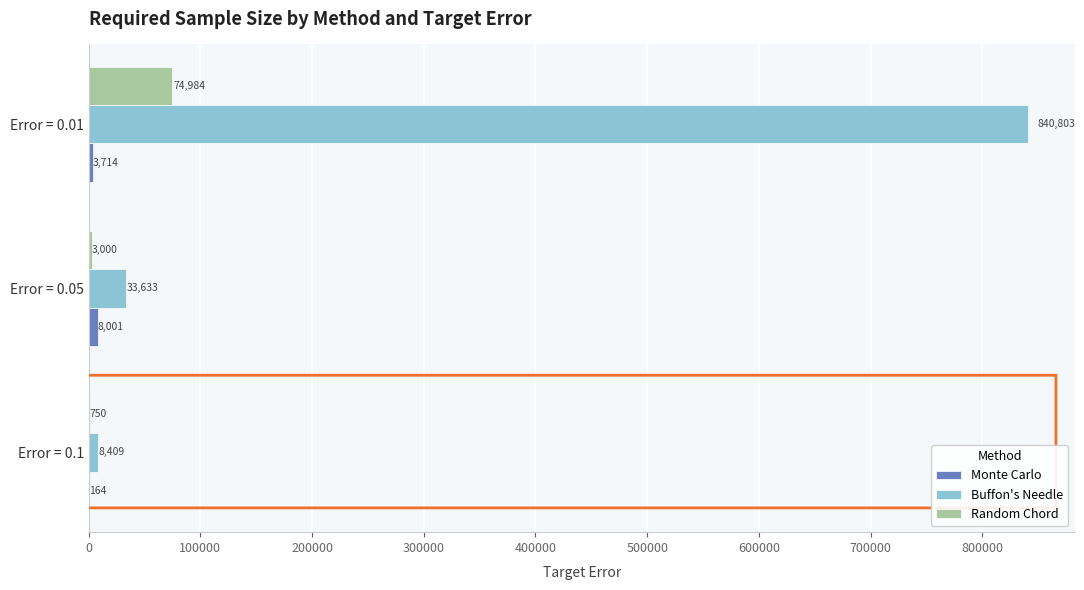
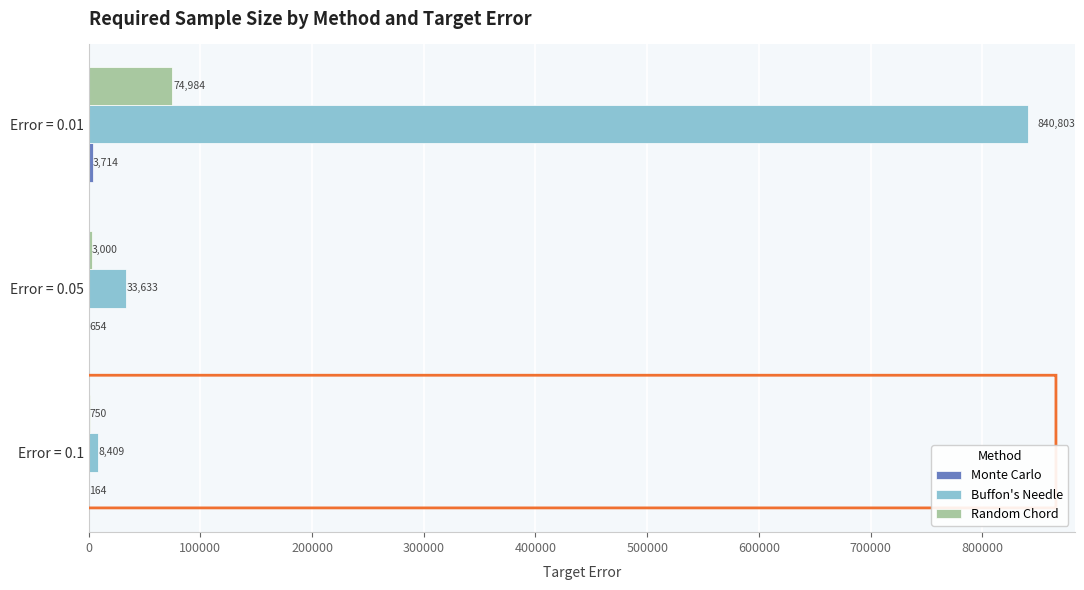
Monte Carlo, Error = 0.05: 8,001 -> 654
